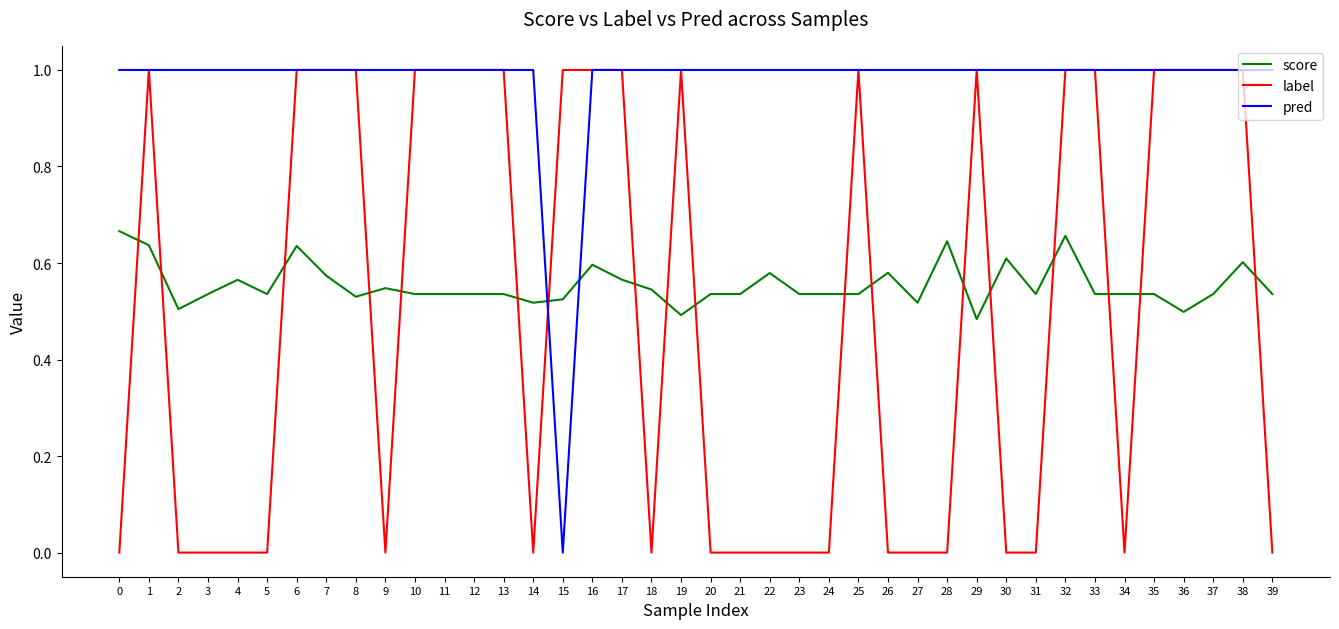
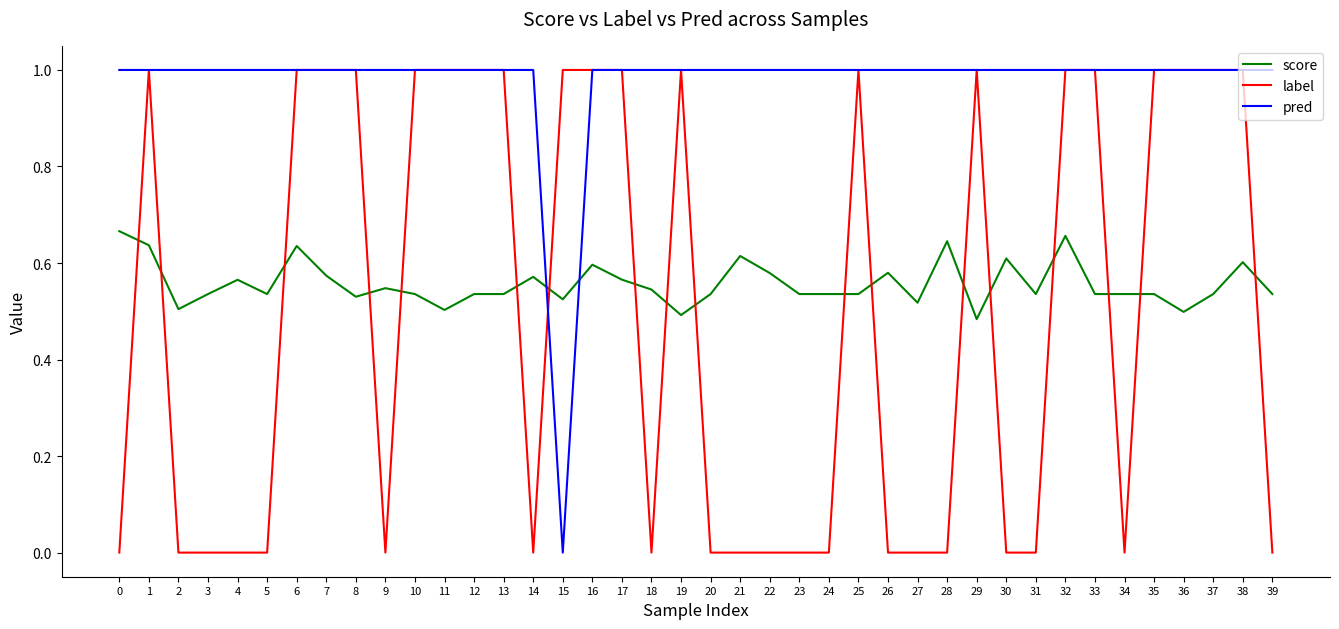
score, 11: 0.54 -> 0.50
score, 14: 0.52 -> 0.57
score, 21: 0.54 -> 0.61
